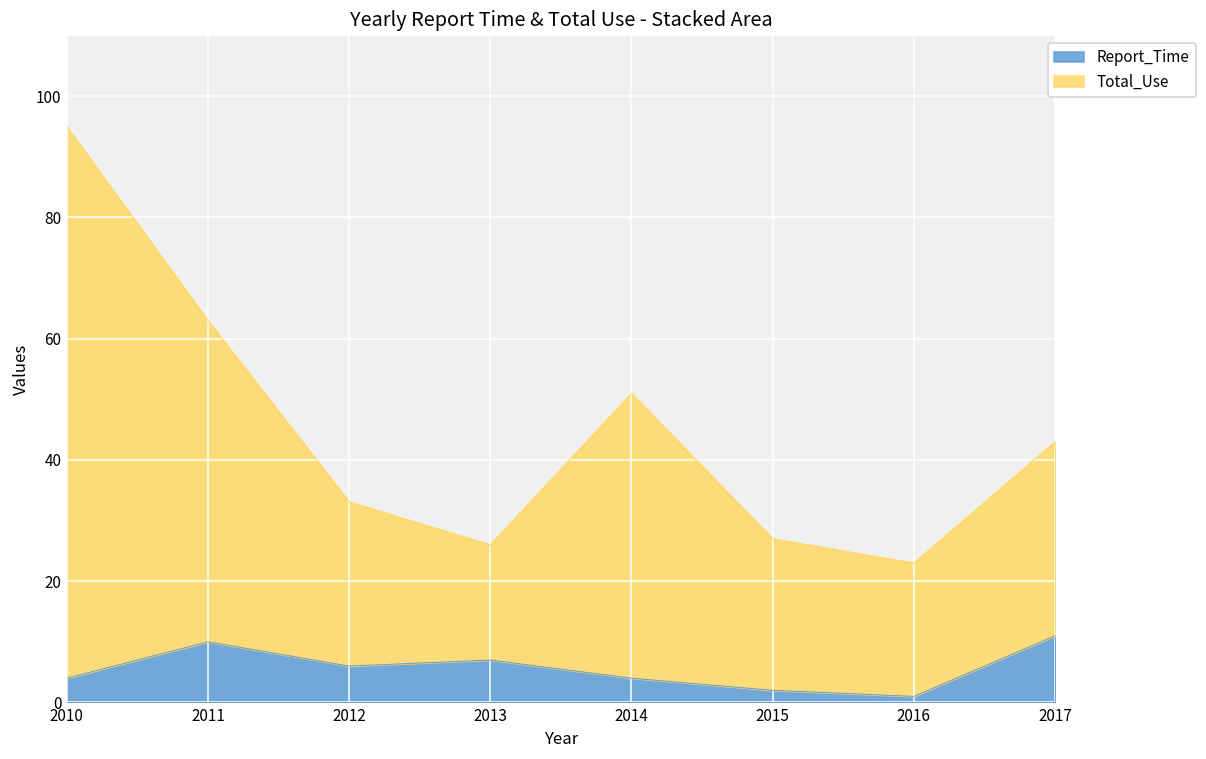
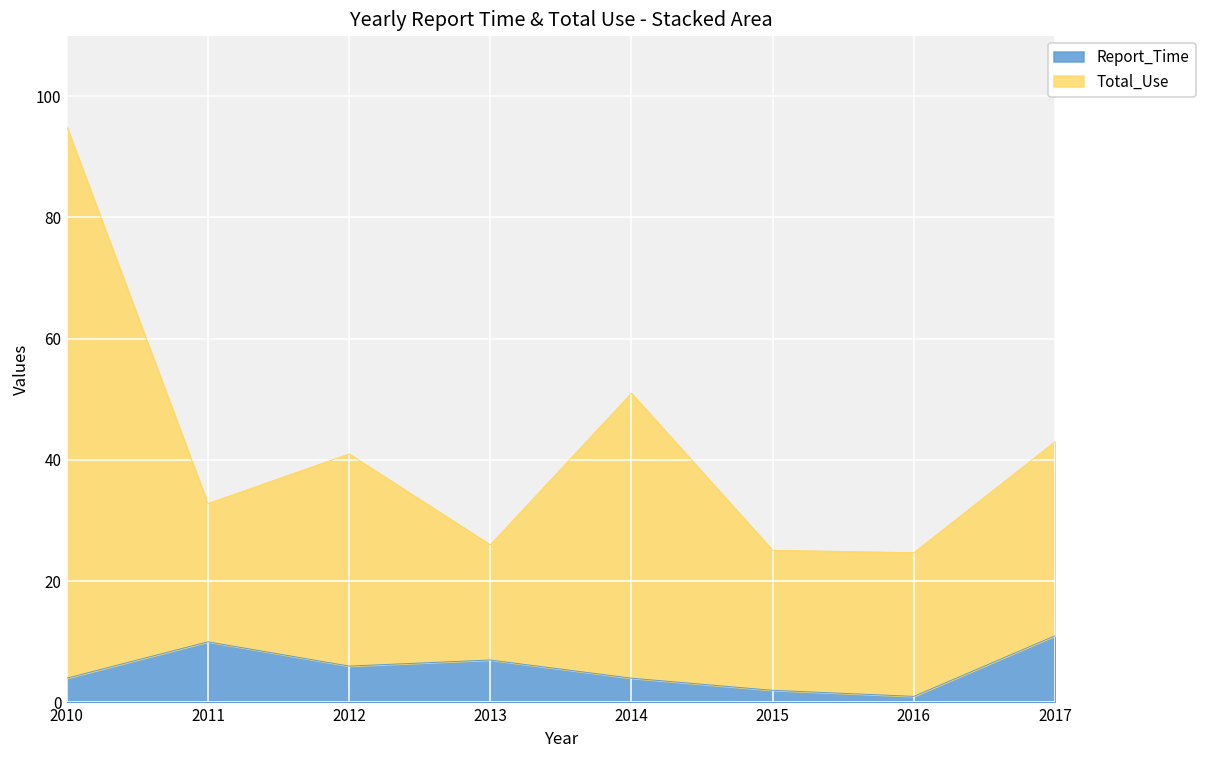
Total_Use, 2011: 53 -> 23
Total_Use, 2012: 27 -> 35
Total_Use, 2015: 25 -> 23
Total_Use, 2016: 22 -> 24
